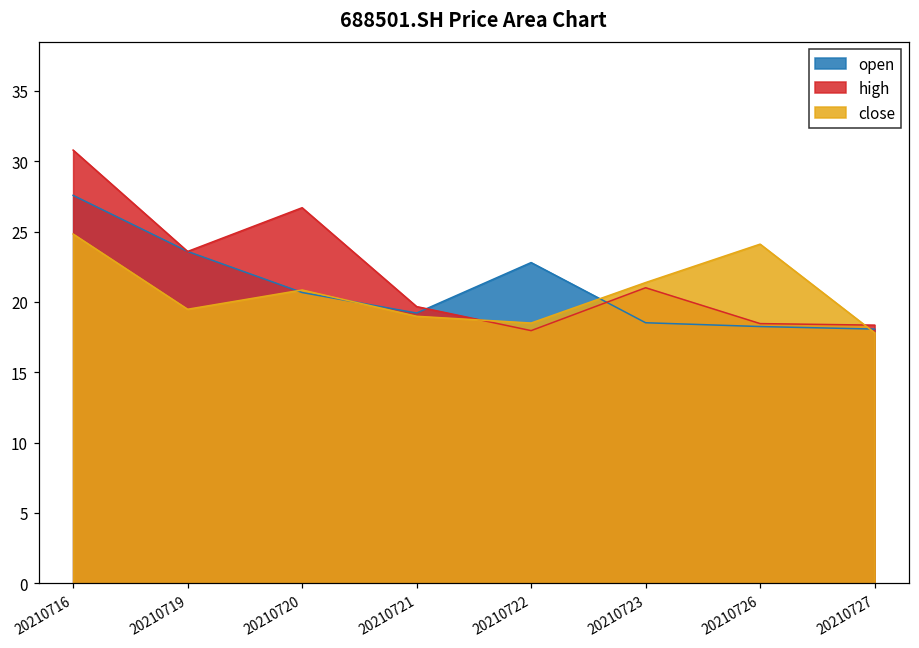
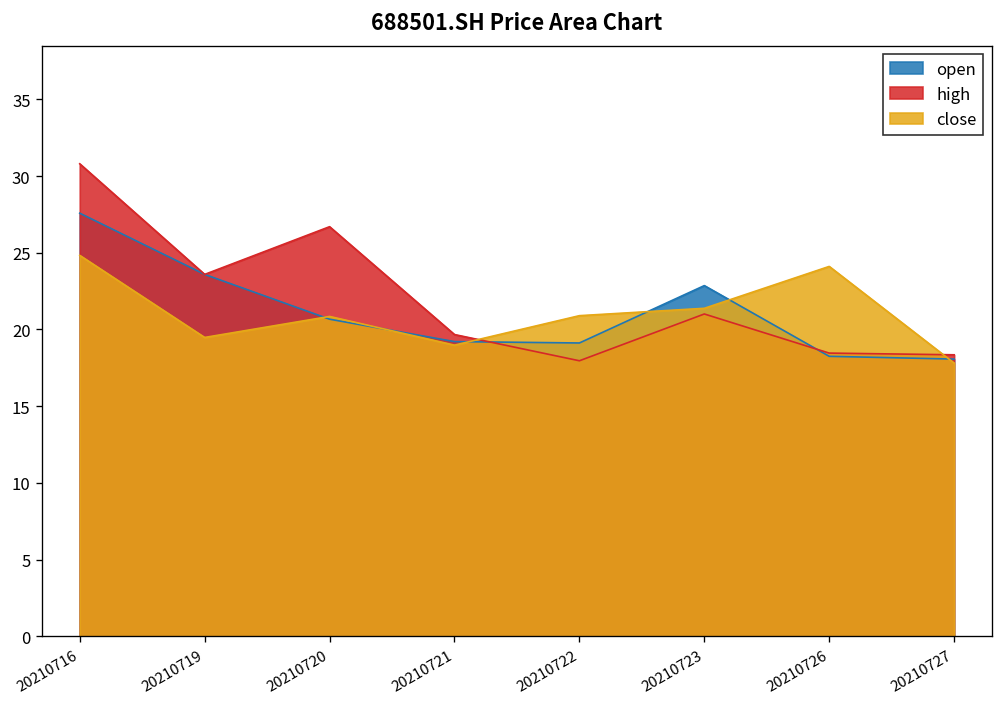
open, 20210722: 22.8 -> 19.1
close, 20210722: 18.5 -> 20.9
open, 20210723: 18.5 -> 22.9
